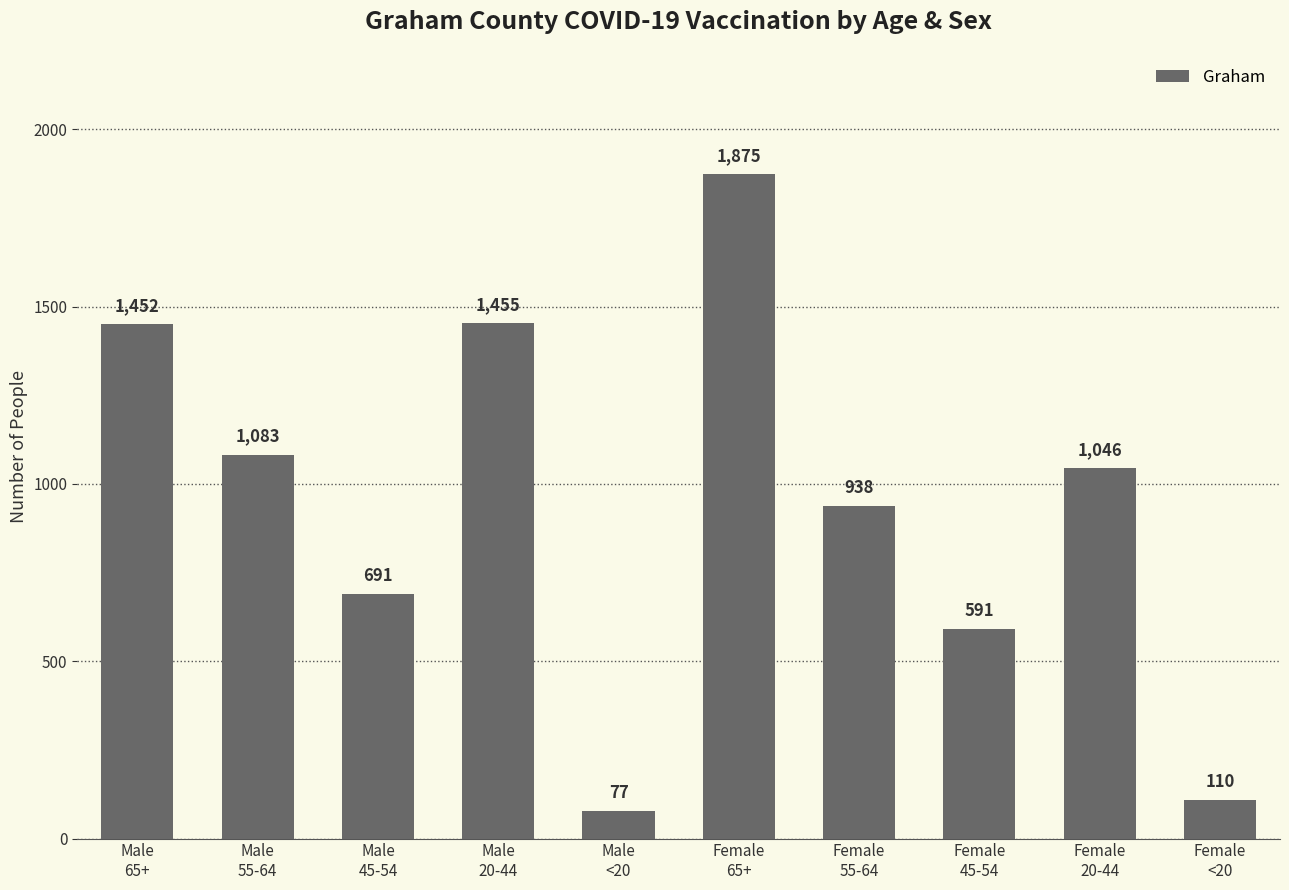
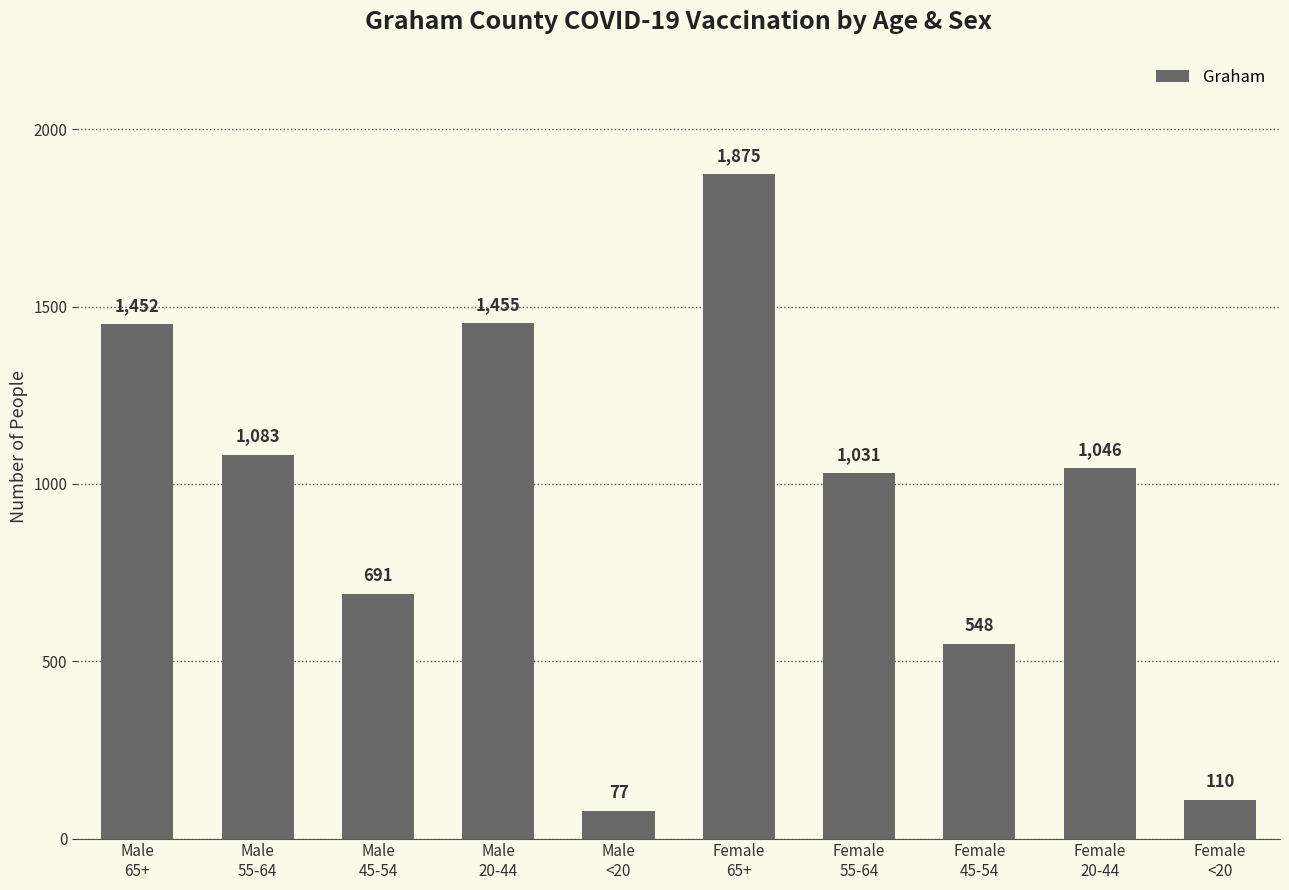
Female 55-64: 938 -> 1,031
Female 45-54: 591 -> 548
